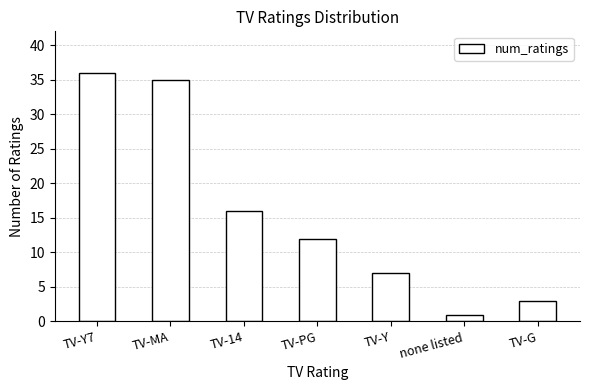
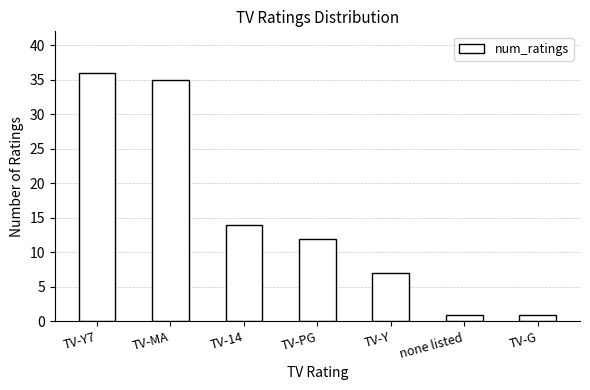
TV-14: 16 -> 14
TV-G: 3 -> 1
